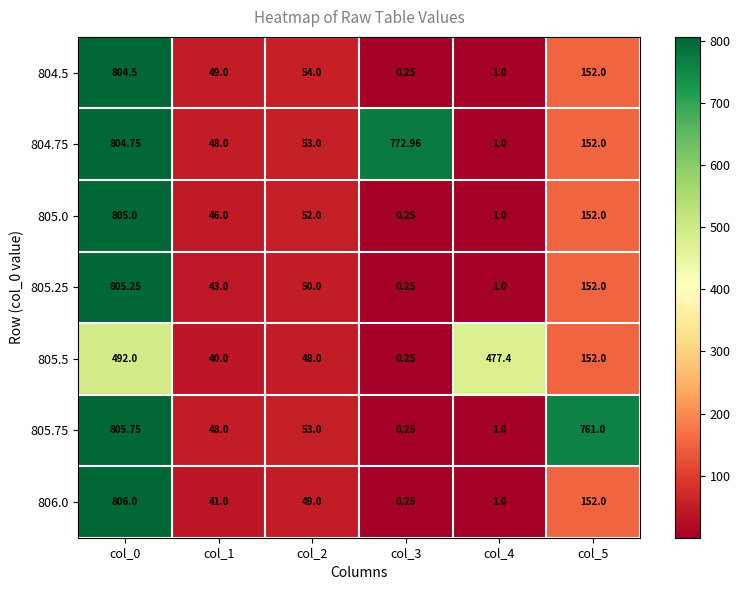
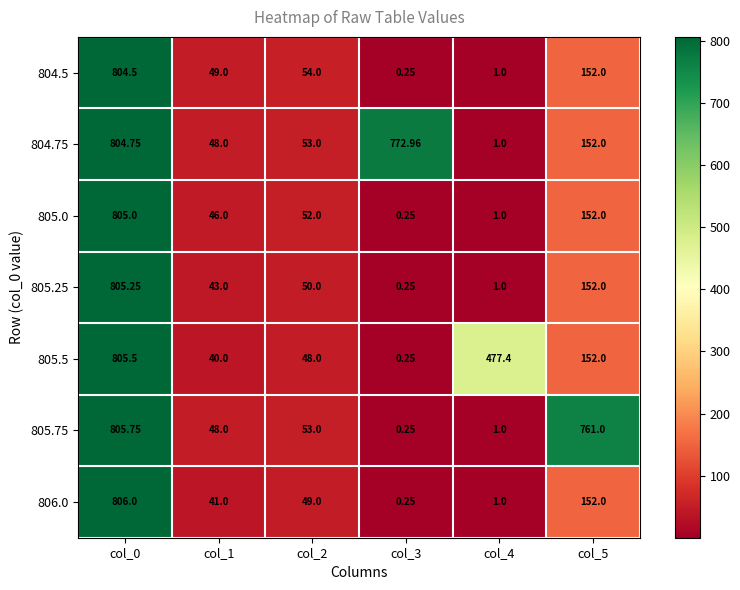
805.5, col_0: 492.0 -> 805.5
